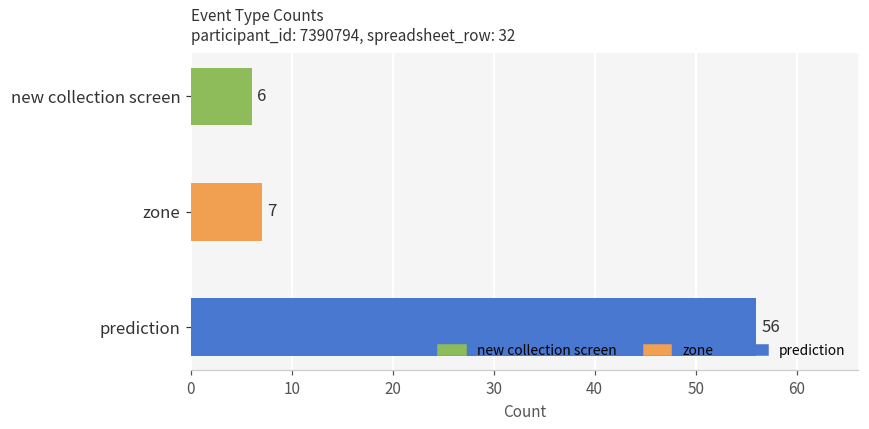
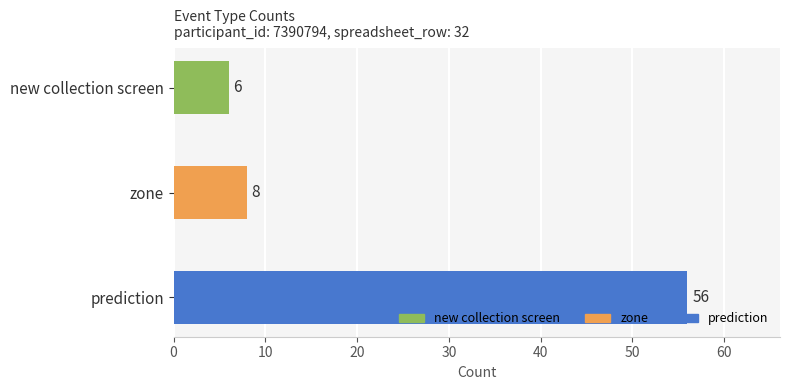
zone: 7 -> 8
